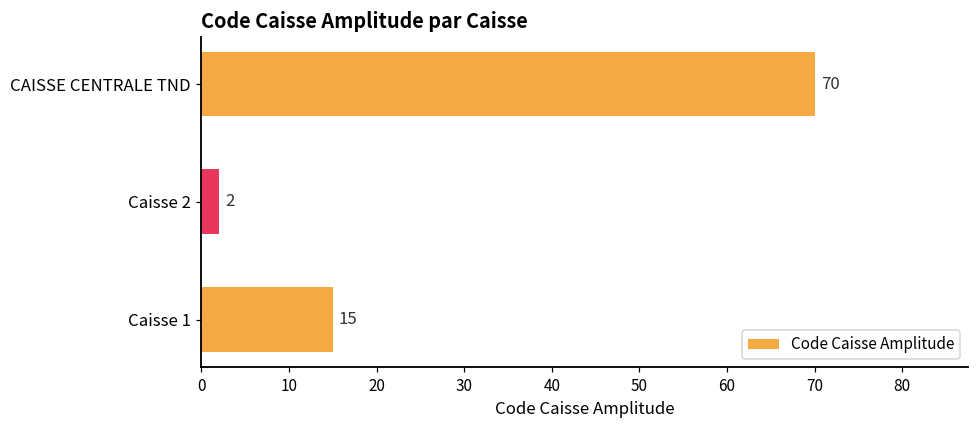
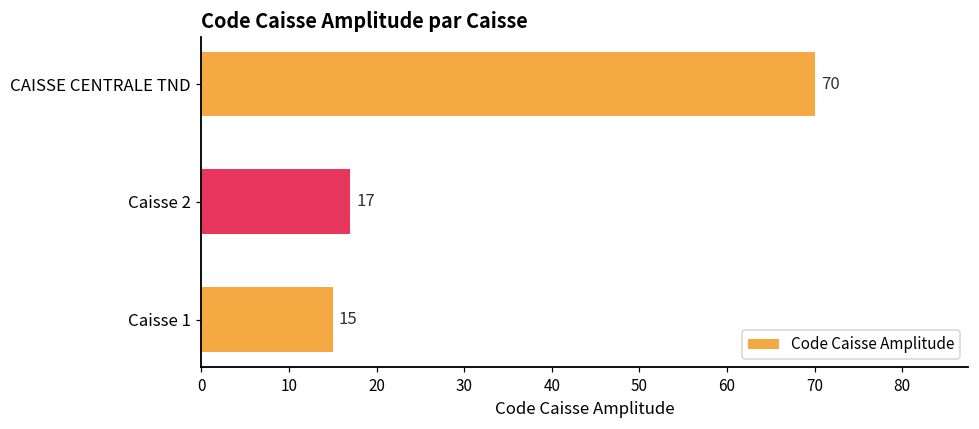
Caisse 2: 2 -> 17
